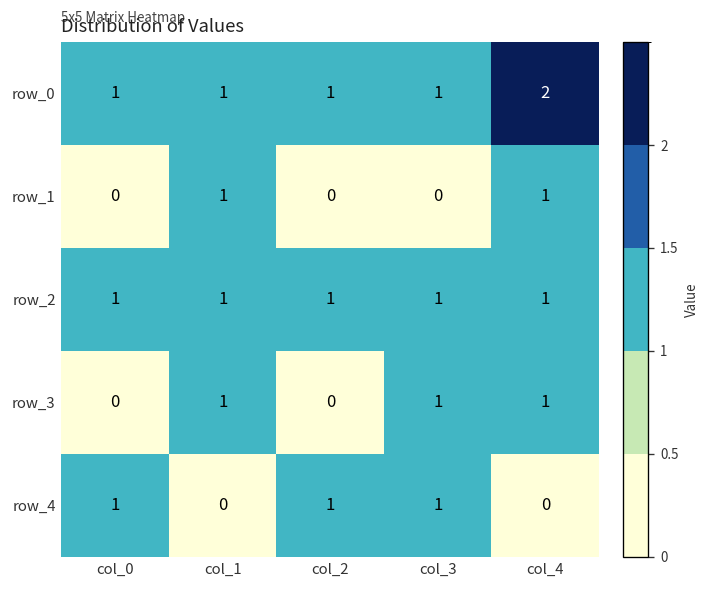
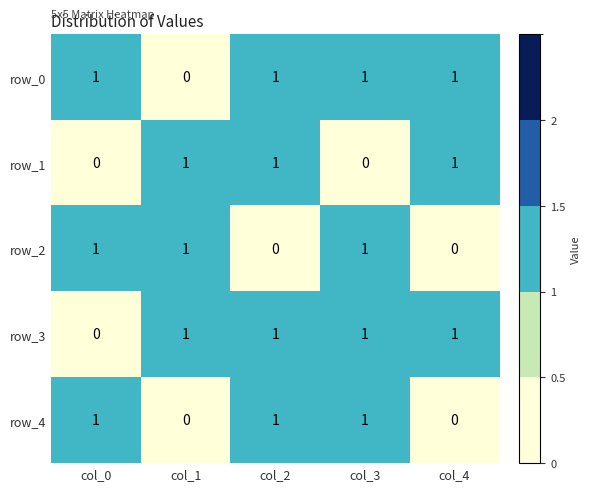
row_0, col_1: 1 -> 0
row_0, col_4: 2 -> 1
row_1, col_2: 0 -> 1
row_2, col_2: 1 -> 0
row_2, col_4: 1 -> 0
row_3, col_2: 0 -> 1
